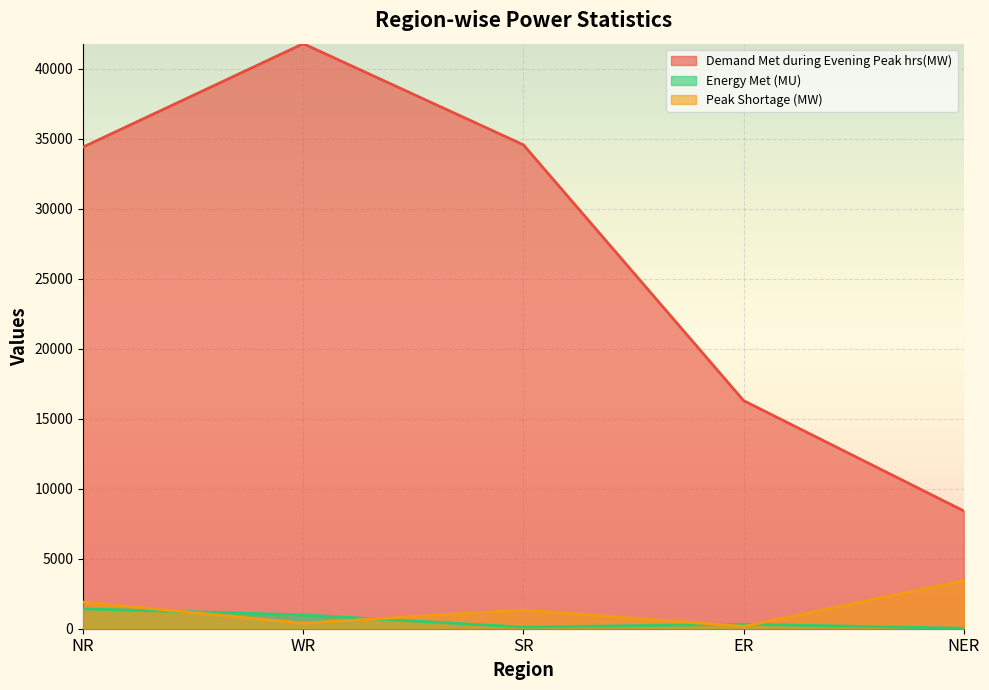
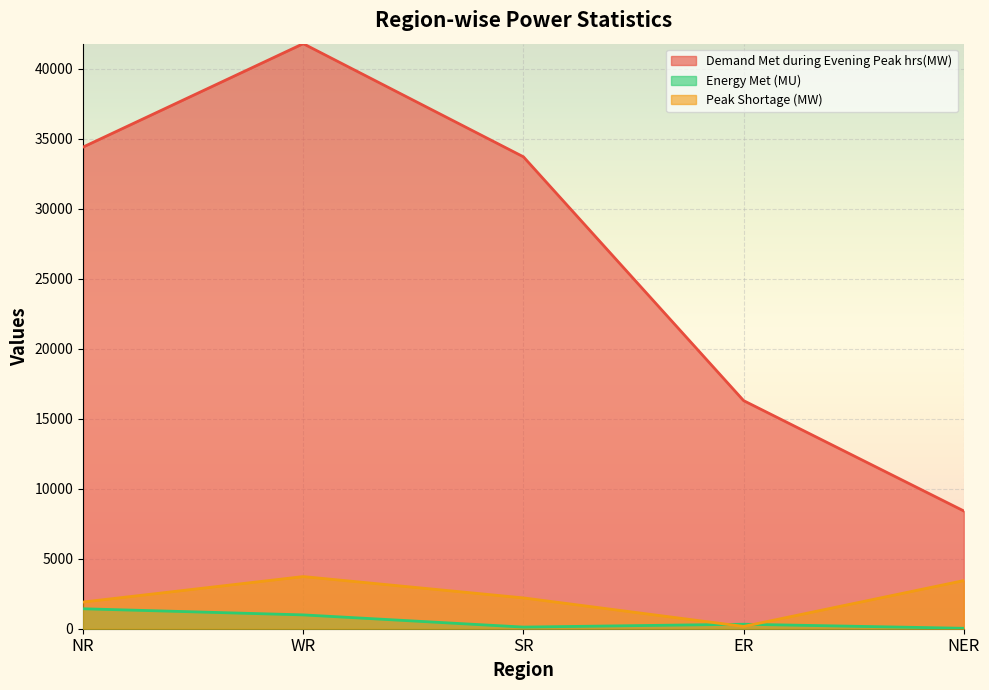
Peak Shortage (MW), WR: 400 -> 3700
Demand Met during Evening Peak hrs(MW), SR: 34600 -> 33700
Peak Shortage (MW), SR: 1300 -> 2200
